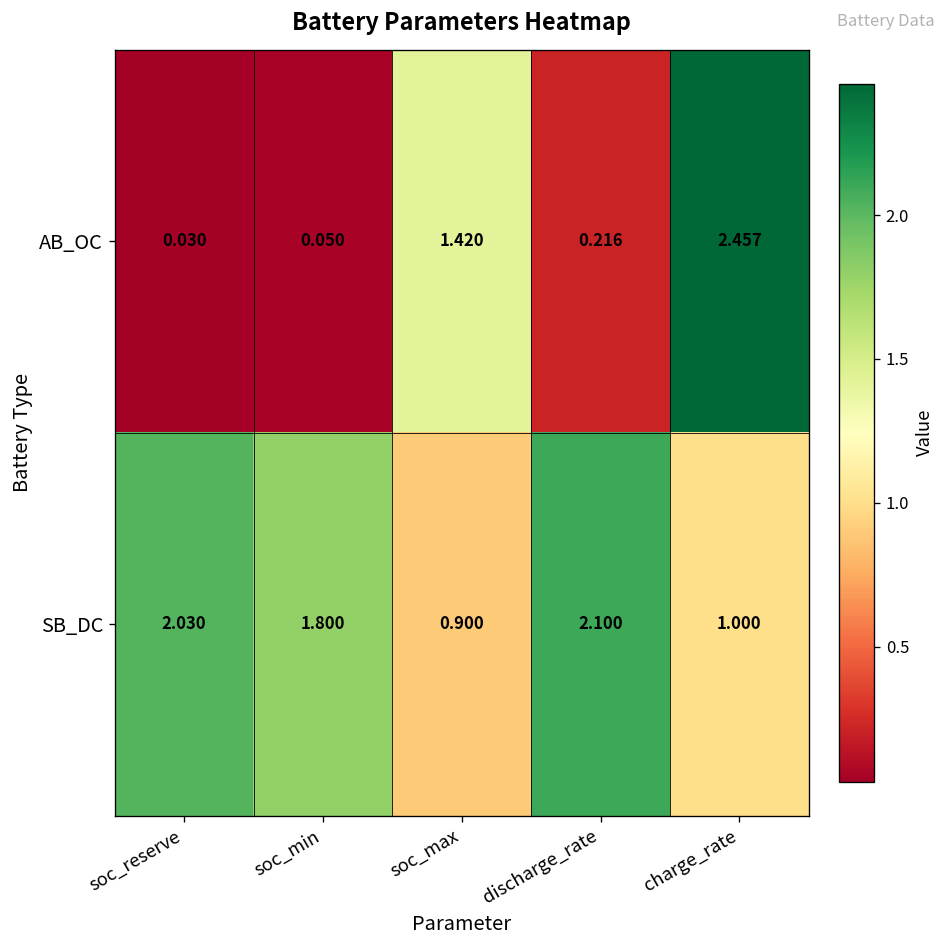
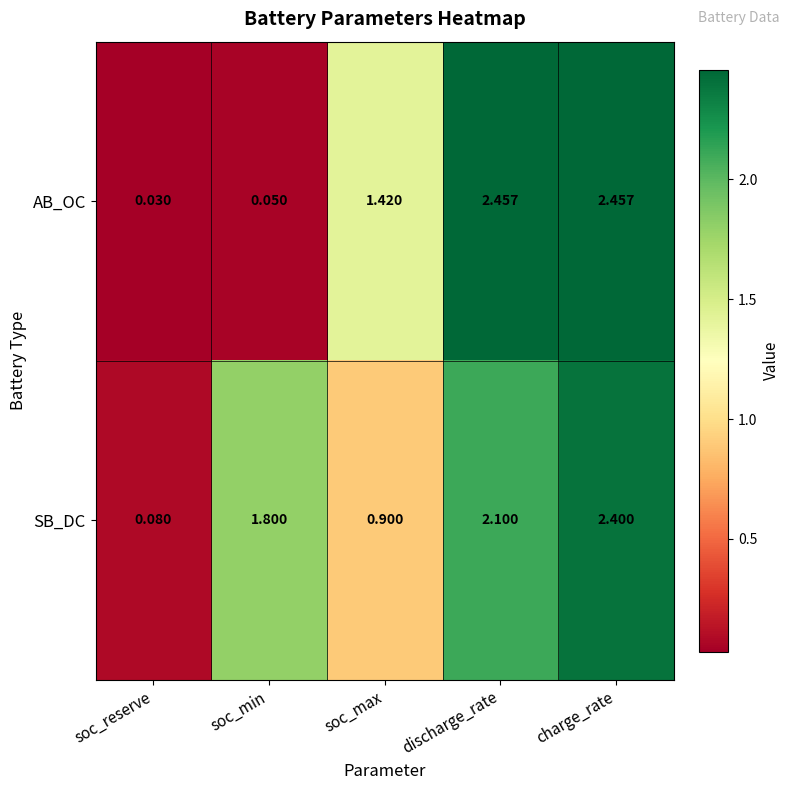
AB_OC, discharge_rate: 0.216 -> 2.457
SB_DC, soc_reserve: 2.030 -> 0.080
SB_DC, charge_rate: 1.000 -> 2.400
